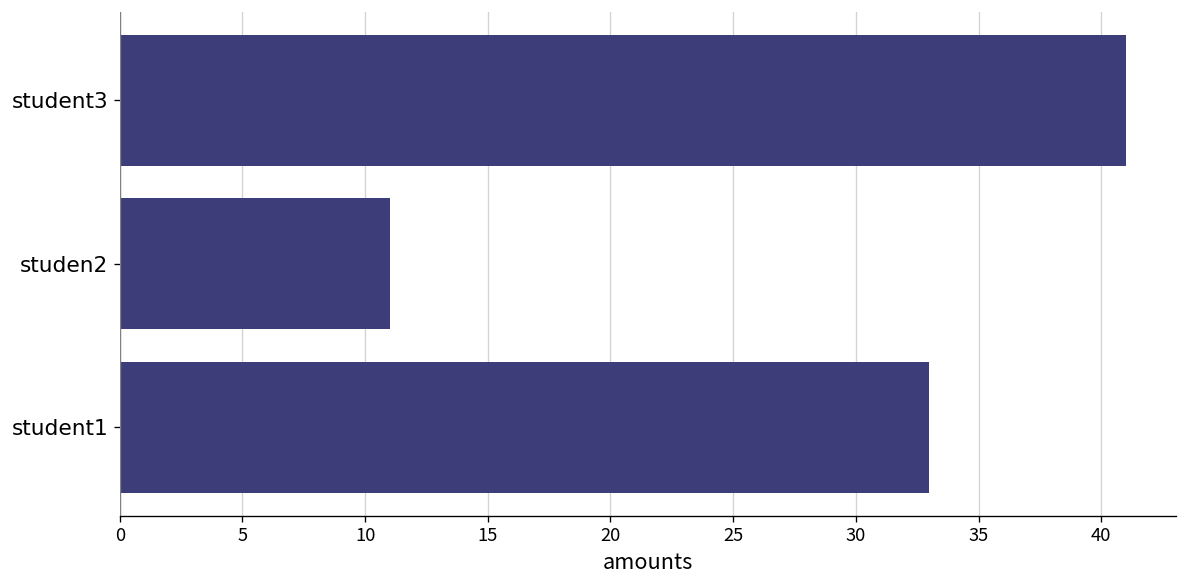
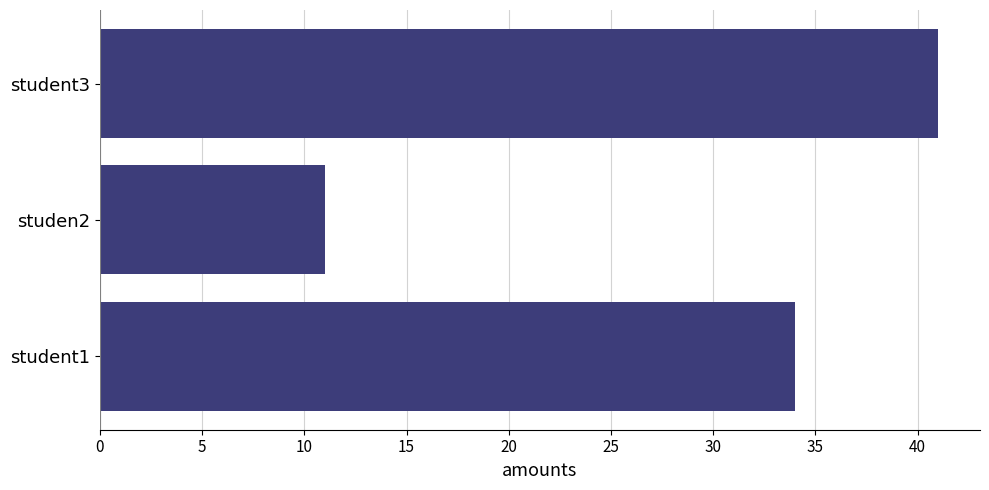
student1: 33 -> 34
